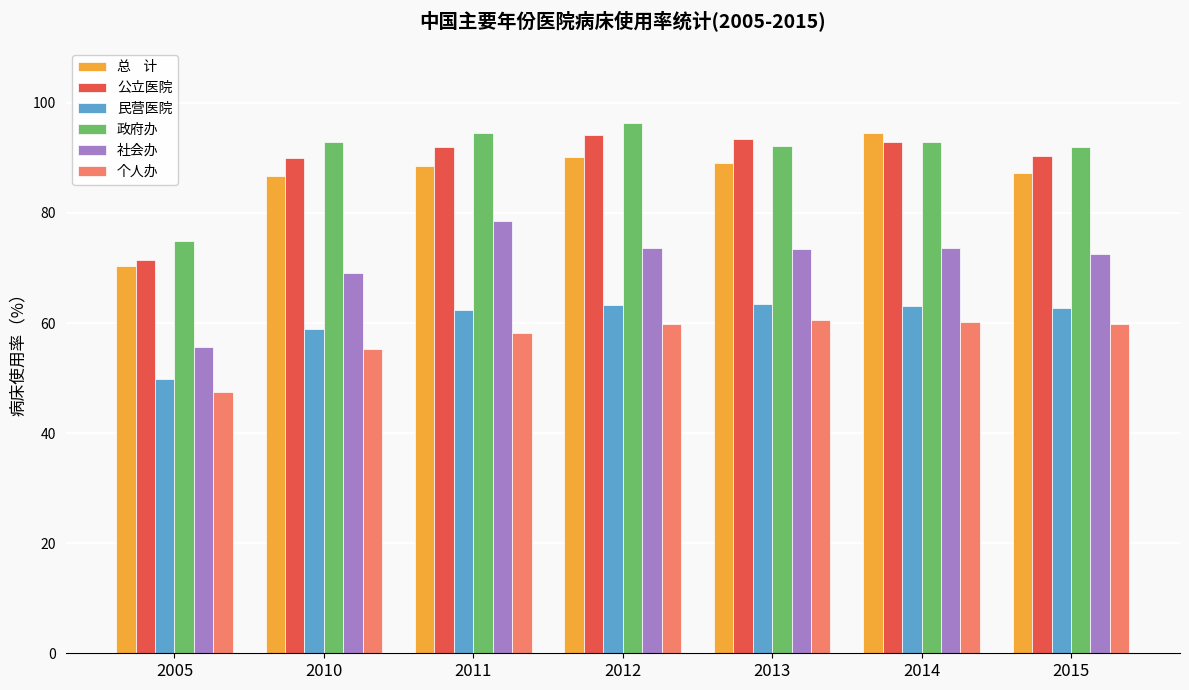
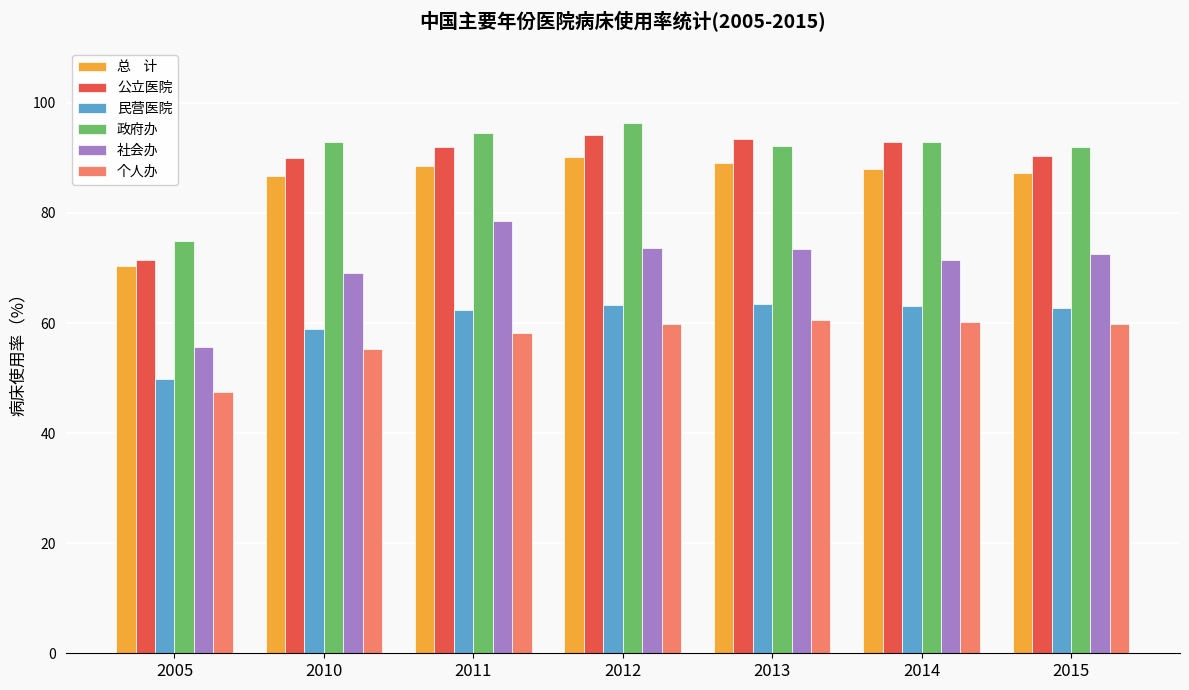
总 计, 2014: 95 -> 88
社会办, 2014: 74 -> 72
